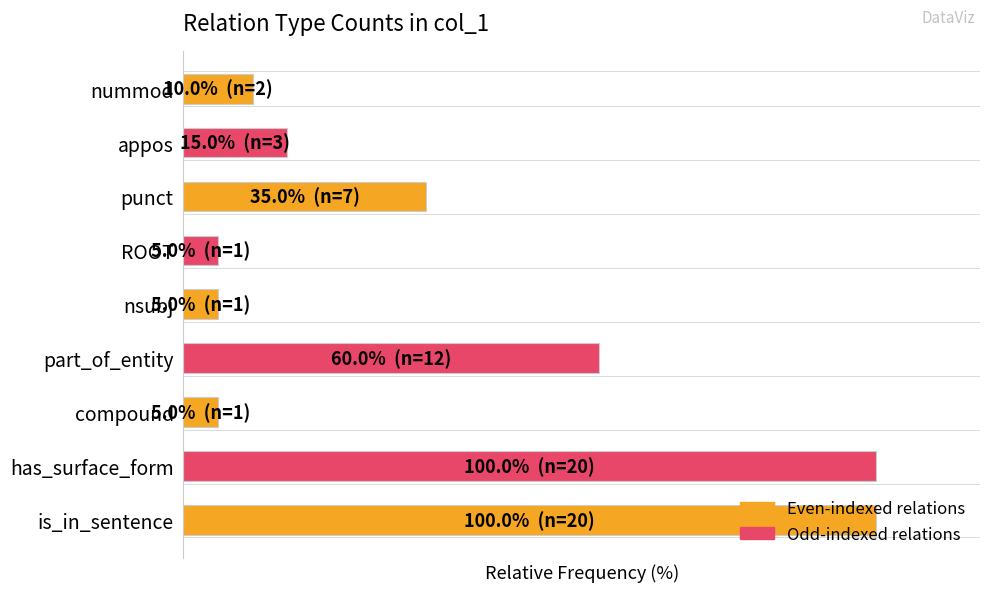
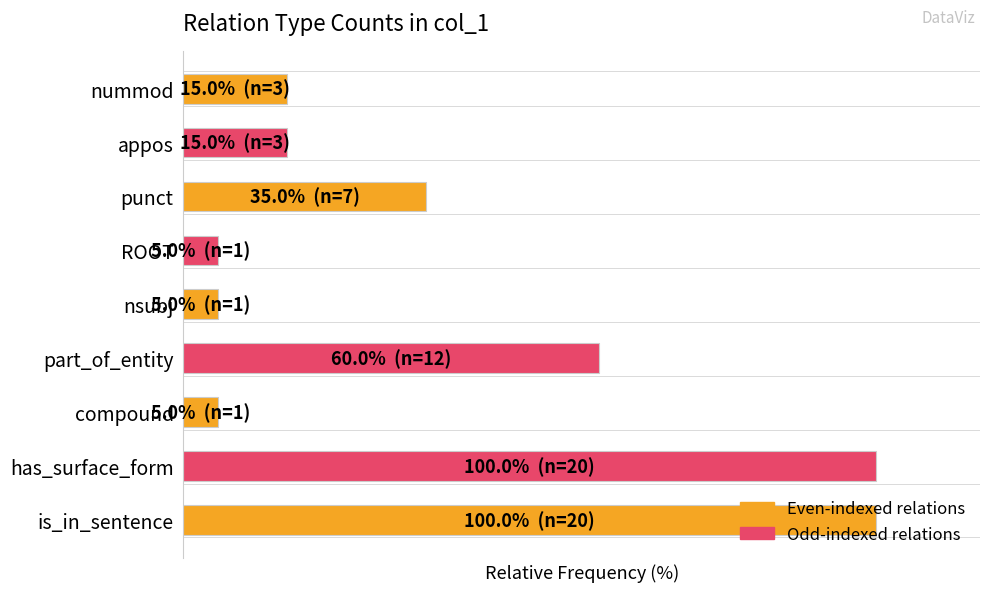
nummod: 10.0% (n=2) -> 15.0% (n=3)
